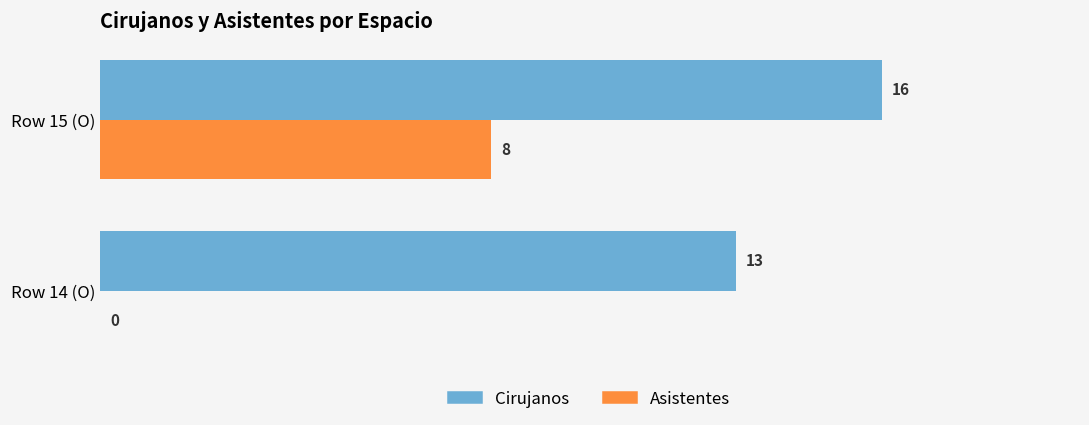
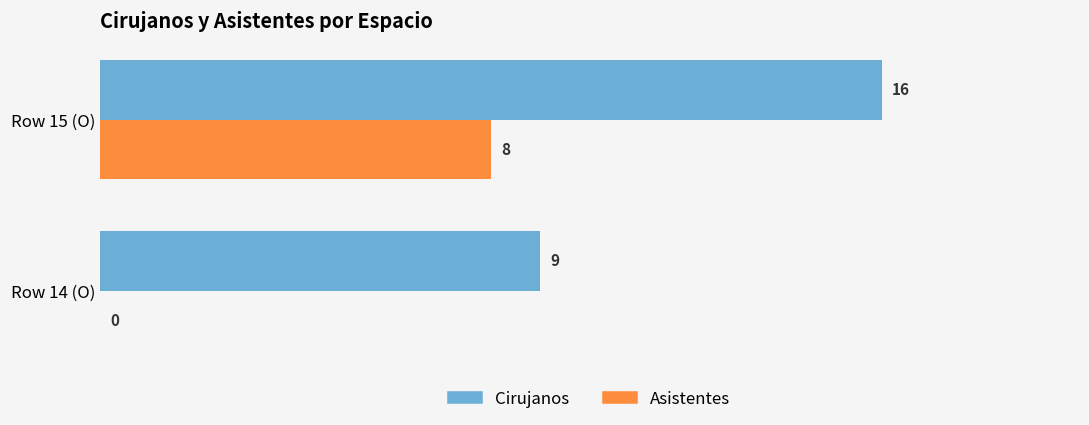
Cirujanos, Row 14 (O): 13 -> 9
